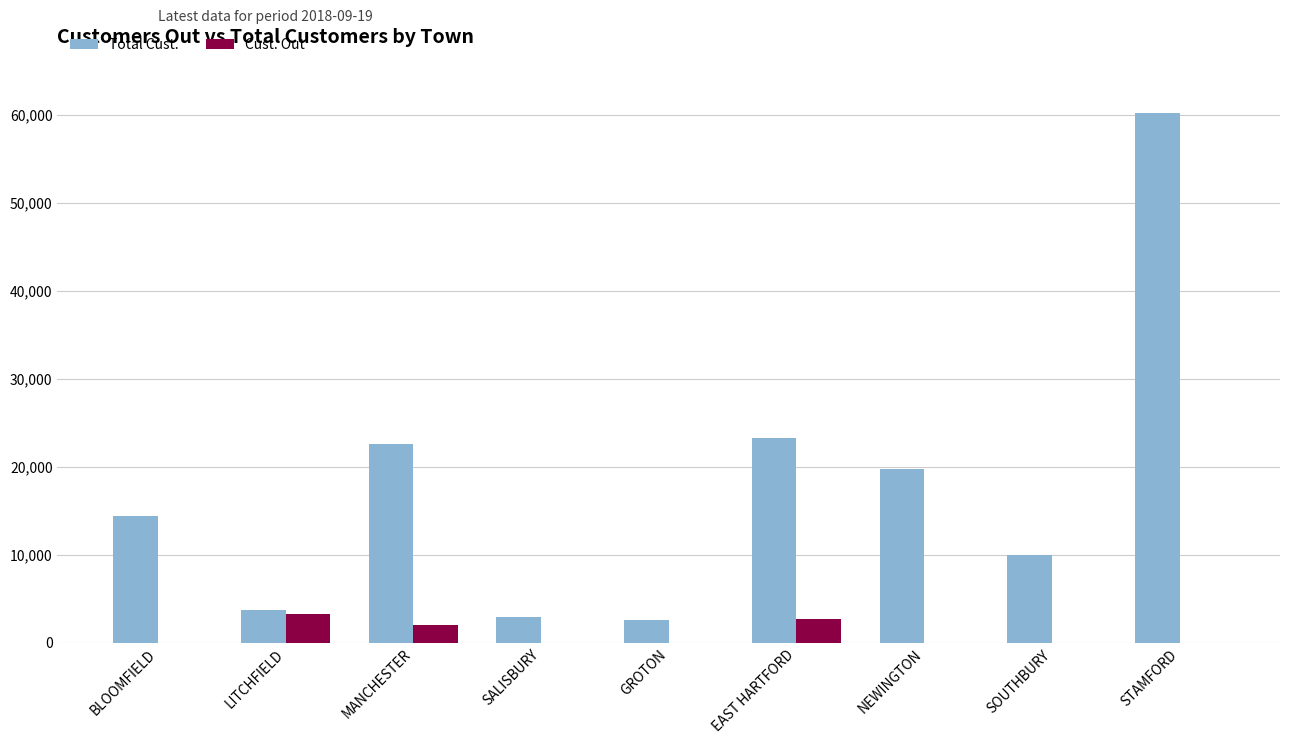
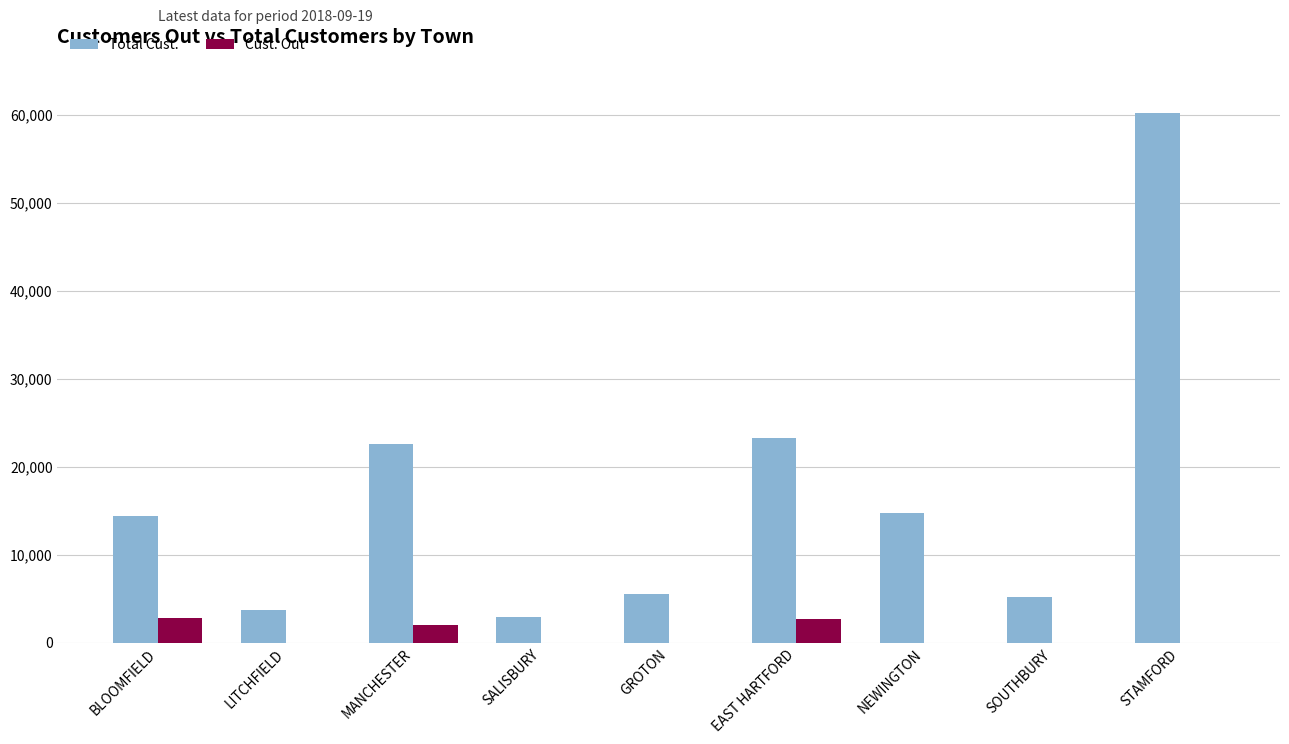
Cust. Out, BLOOMFIELD: 0 -> 3,000
Cust. Out, LITCHFIELD: 3,000 -> 0
Total Cust., GROTON: 3,000 -> 6,000
Total Cust., NEWINGTON: 20,000 -> 15,000
Total Cust., SOUTHBURY: 10,000 -> 5,000
